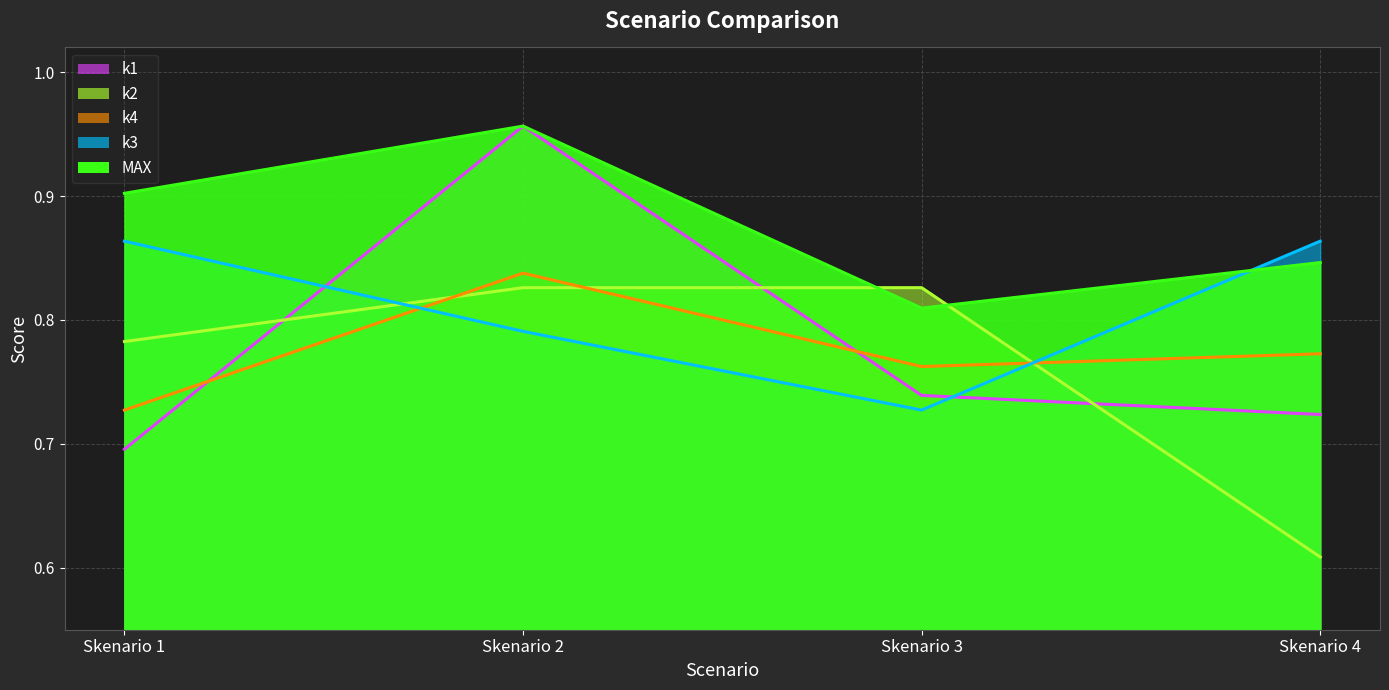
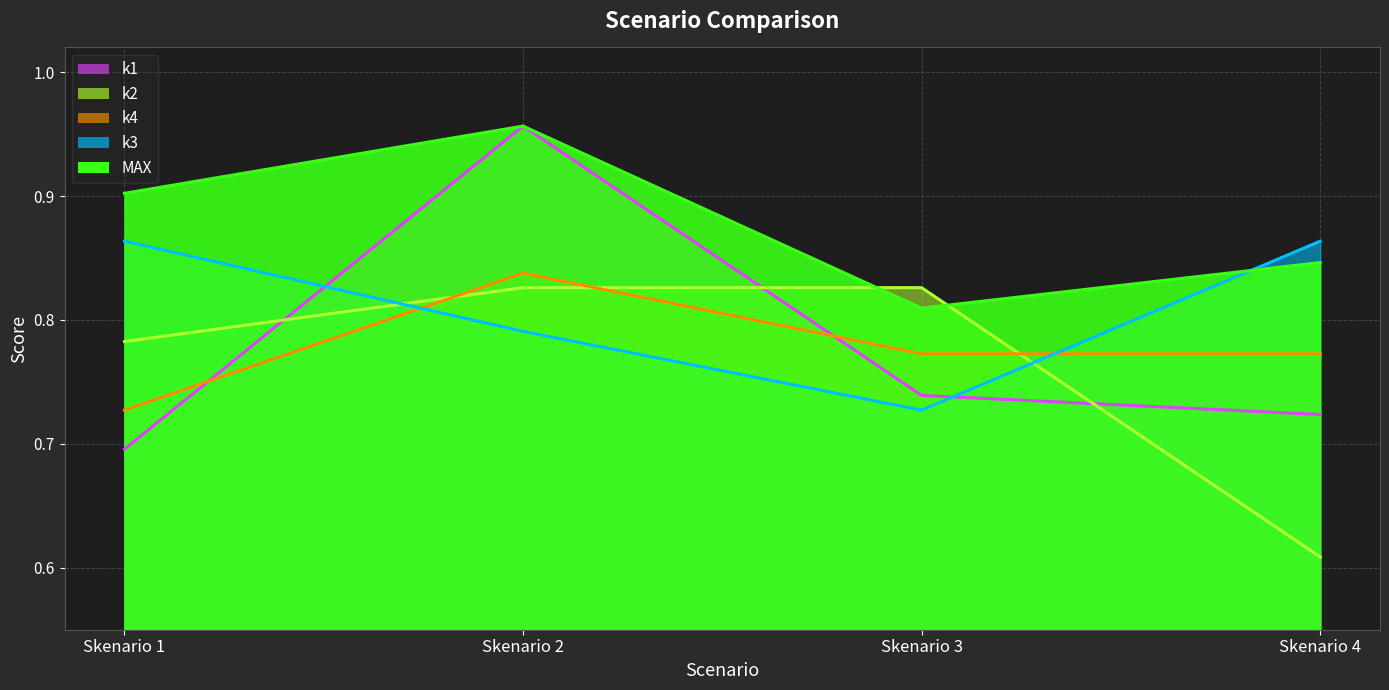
k4, Skenario 3: 0.762 -> 0.773
